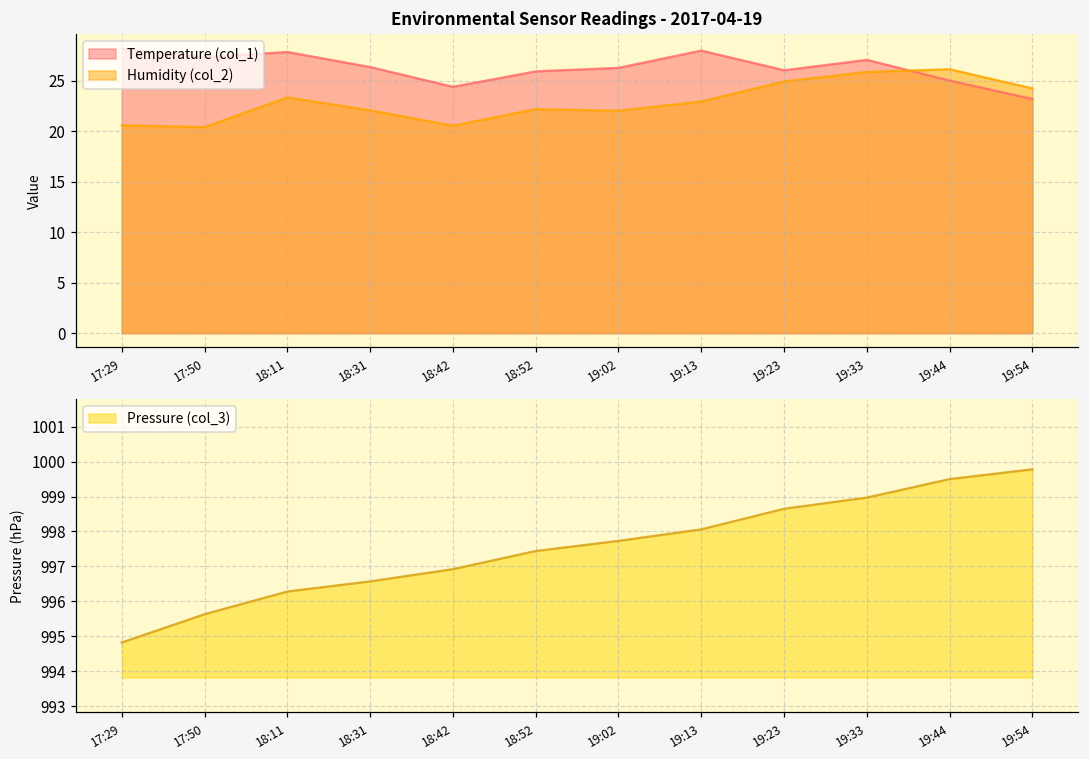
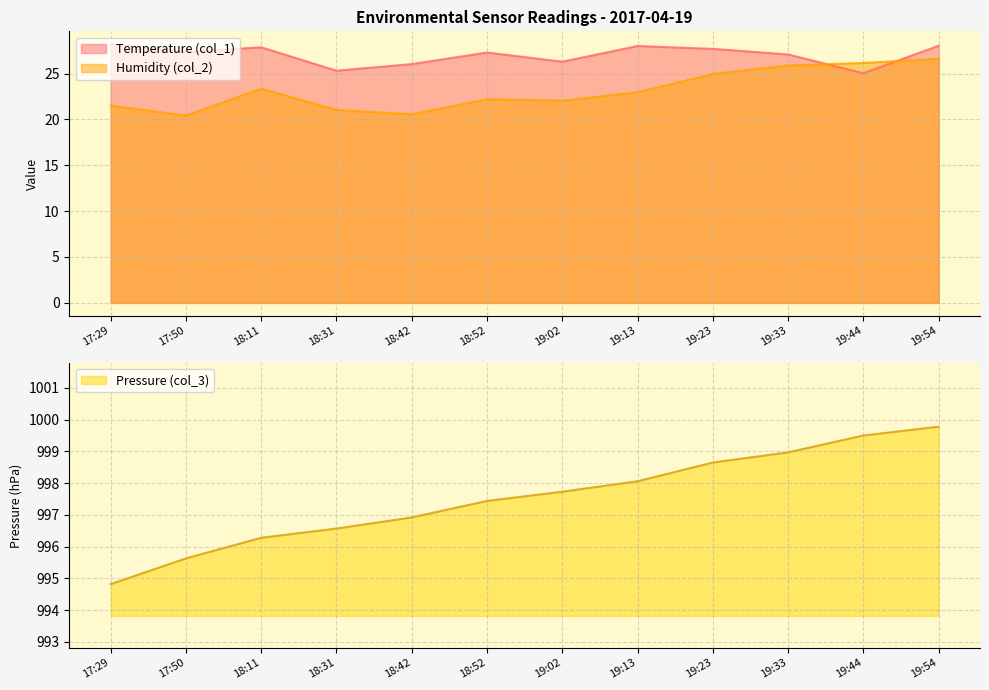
Environmental Sensor Readings - 2017-04-19, Humidity (col_2), 17:29: 21 -> 22
Environmental Sensor Readings - 2017-04-19, Temperature (col_1), 18:31: 26 -> 25
Environmental Sensor Readings - 2017-04-19, Humidity (col_2), 18:31: 22 -> 21
Environmental Sensor Readings - 2017-04-19, Temperature (col_1), 18:42: 24 -> 26
Environmental Sensor Readings - 2017-04-19, Temperature (col_1), 18:52: 26 -> 27
Environmental Sensor Readings - 2017-04-19, Temperature (col_1), 19:23: 26 -> 28
Environmental Sensor Readings - 2017-04-19, Temperature (col_1), 19:54: 23 -> 28
Environmental Sensor Readings - 2017-04-19, Humidity (col_2), 19:54: 24 -> 27
